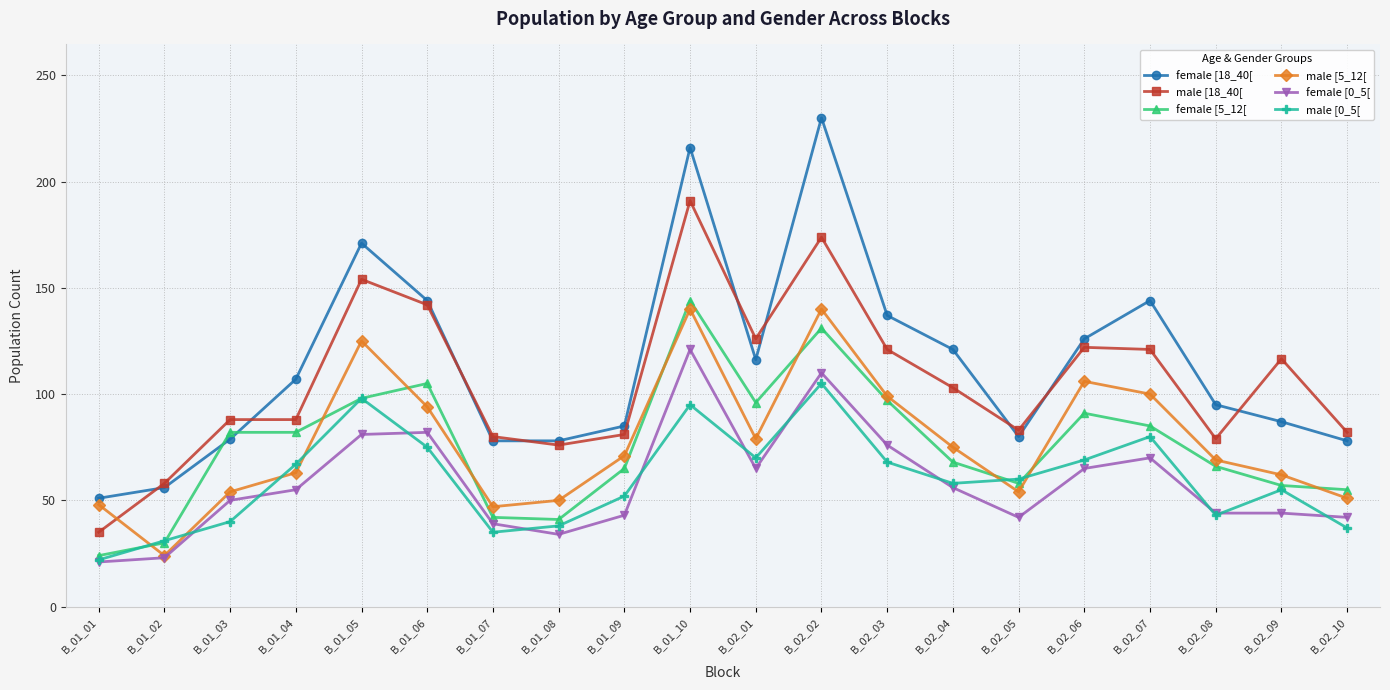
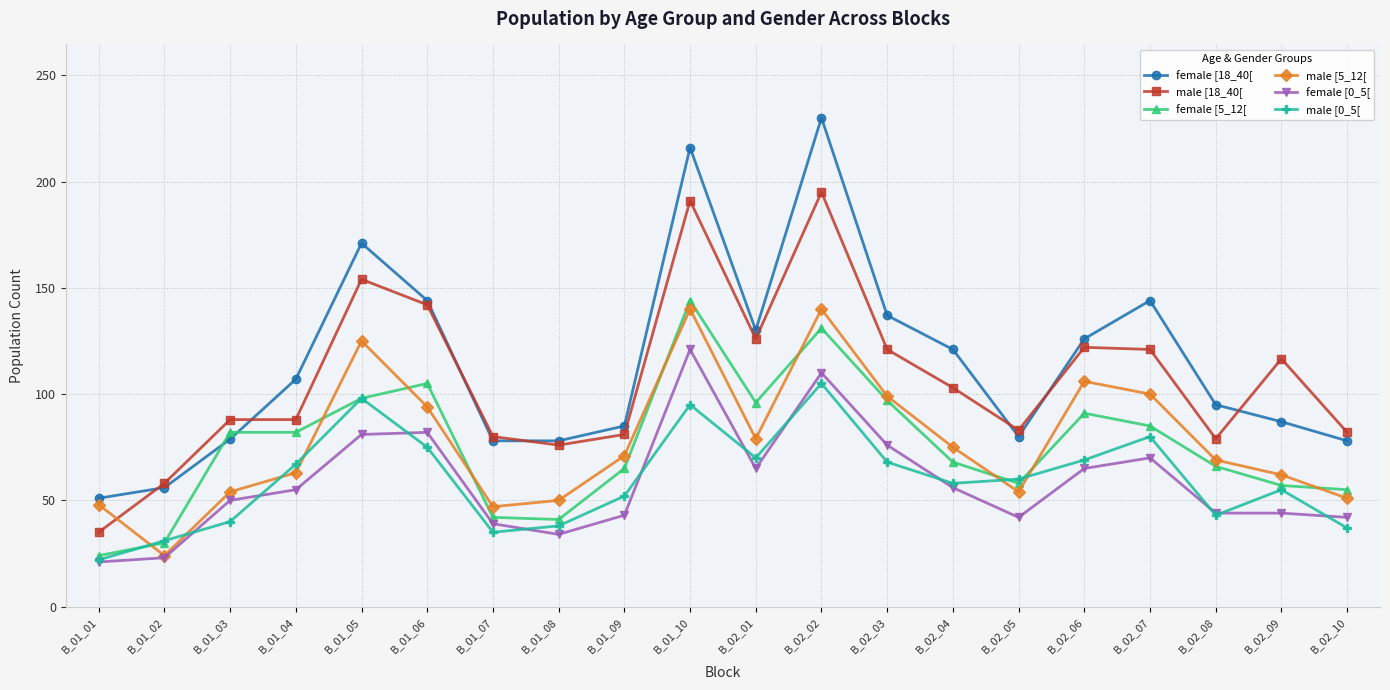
female [18_40[, B_02_01: 116 -> 130
male [18_40[, B_02_02: 174 -> 195
